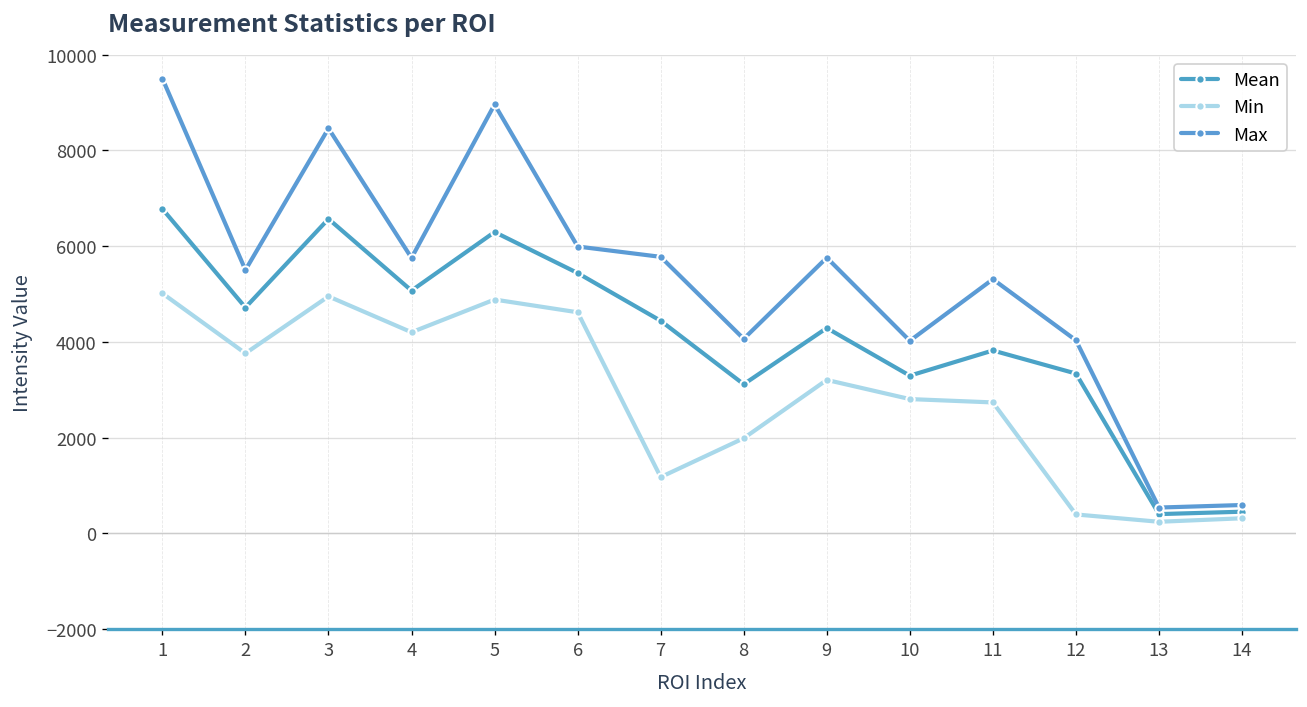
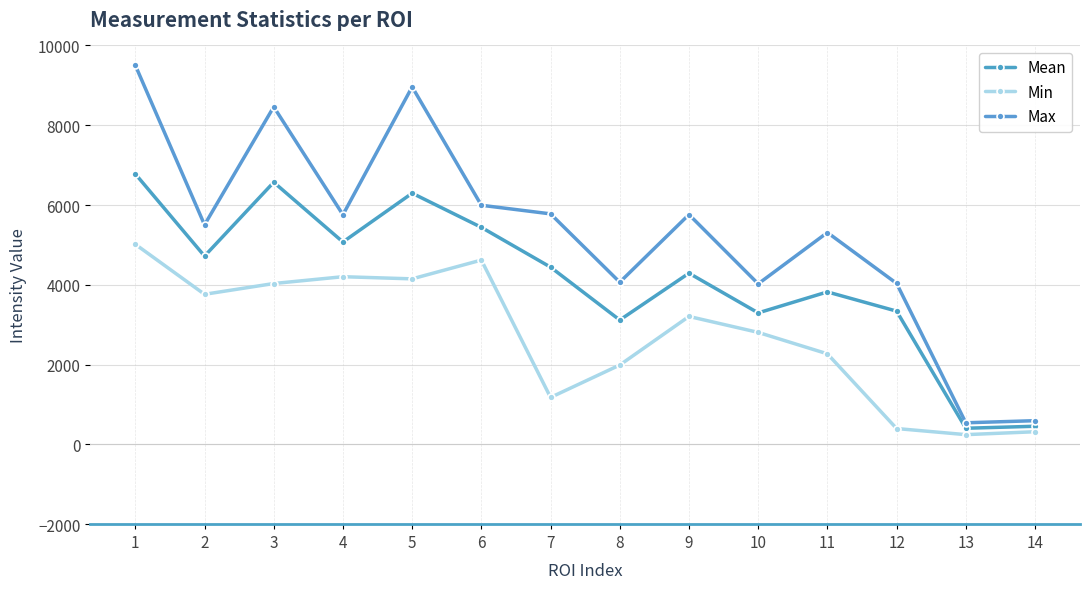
Min, 3: 5000 -> 4000
Min, 5: 4900 -> 4100
Min, 11: 2700 -> 2300
